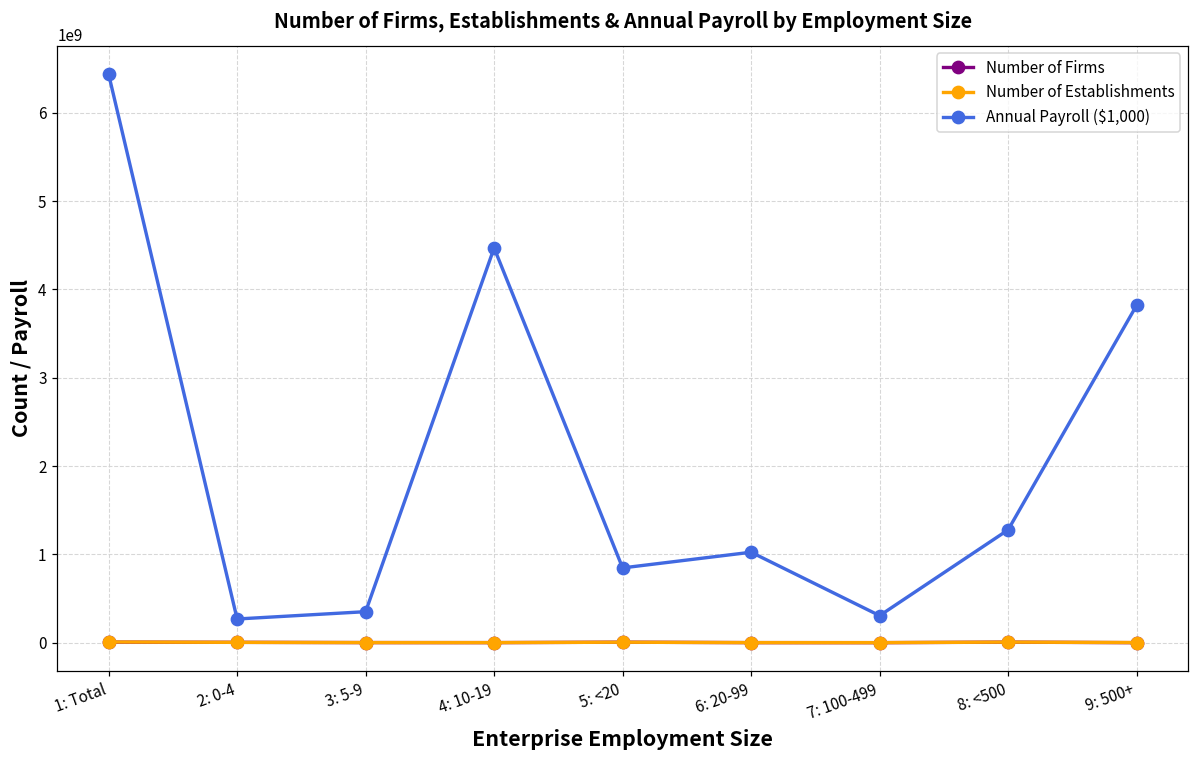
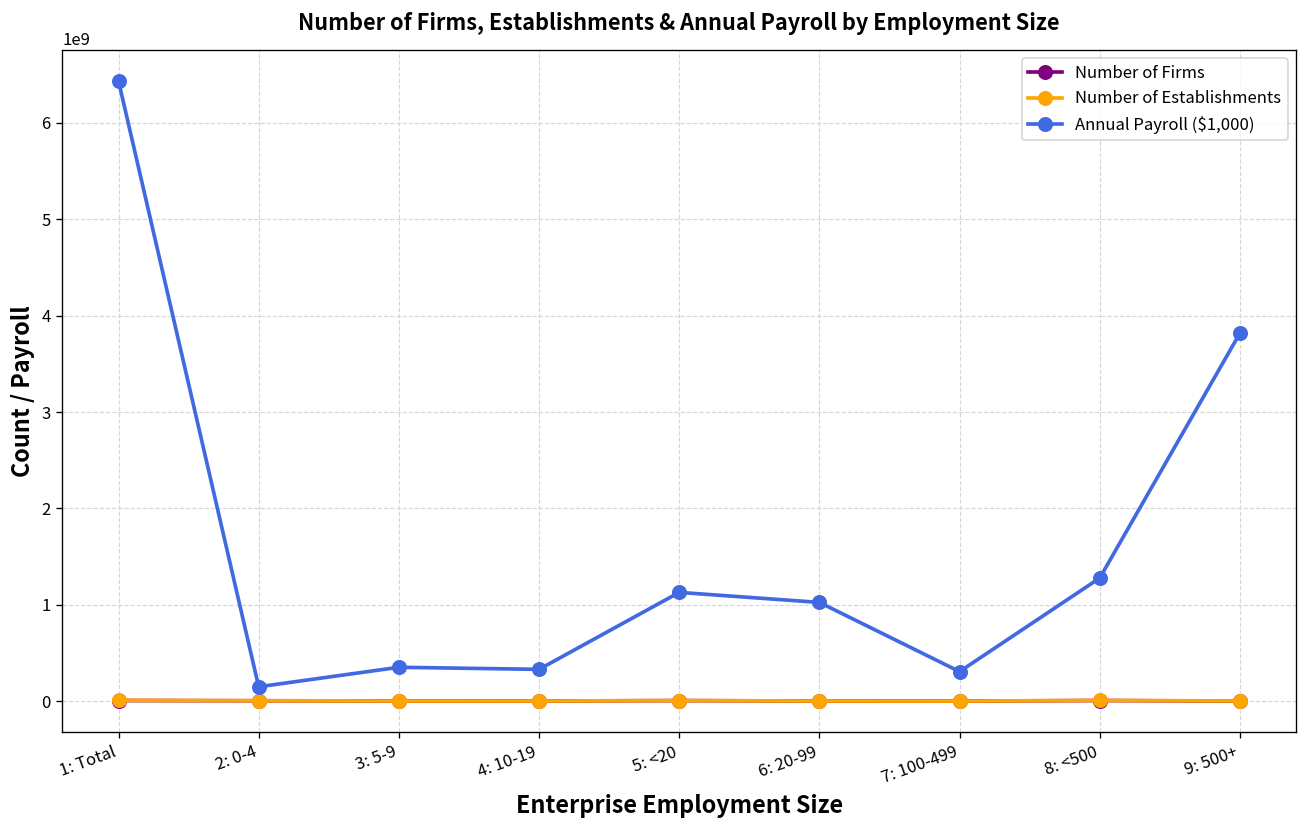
Annual Payroll ($1,000), 2: 0-4: 300000000 -> 100000000
Annual Payroll ($1,000), 4: 10-19: 4500000000 -> 300000000
Annual Payroll ($1,000), 5: <20: 800000000 -> 1100000000
